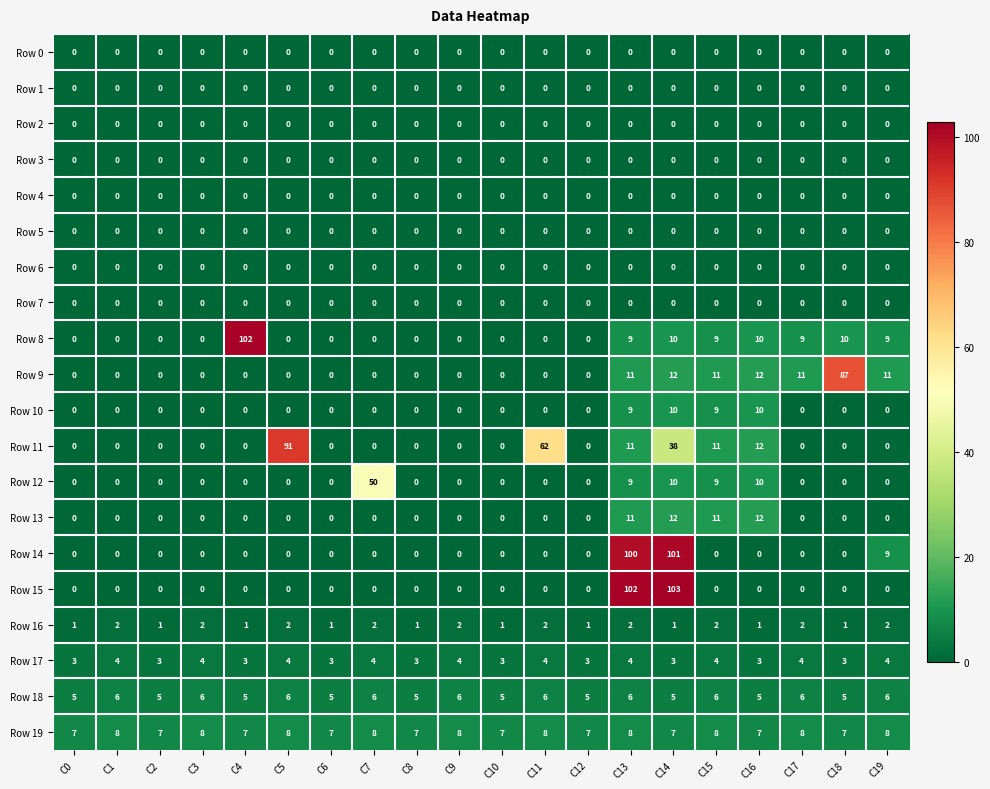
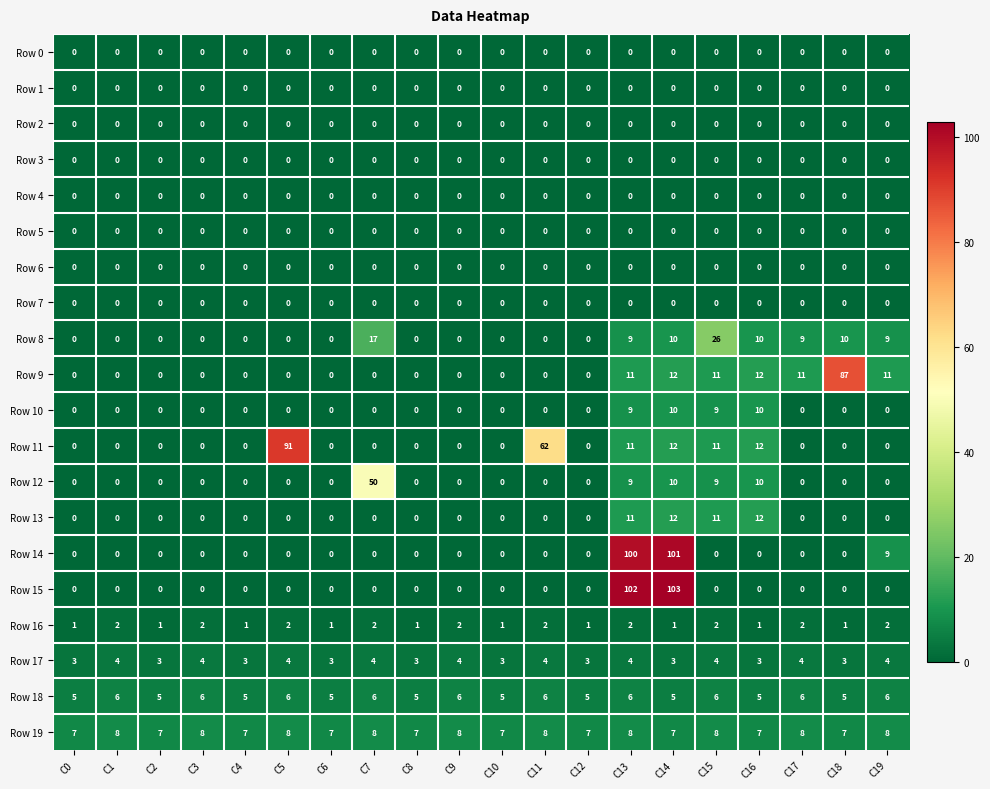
Row 8, C4: 102 -> 0
Row 8, C7: 0 -> 17
Row 8, C15: 9 -> 26
Row 11, C14: 38 -> 12
